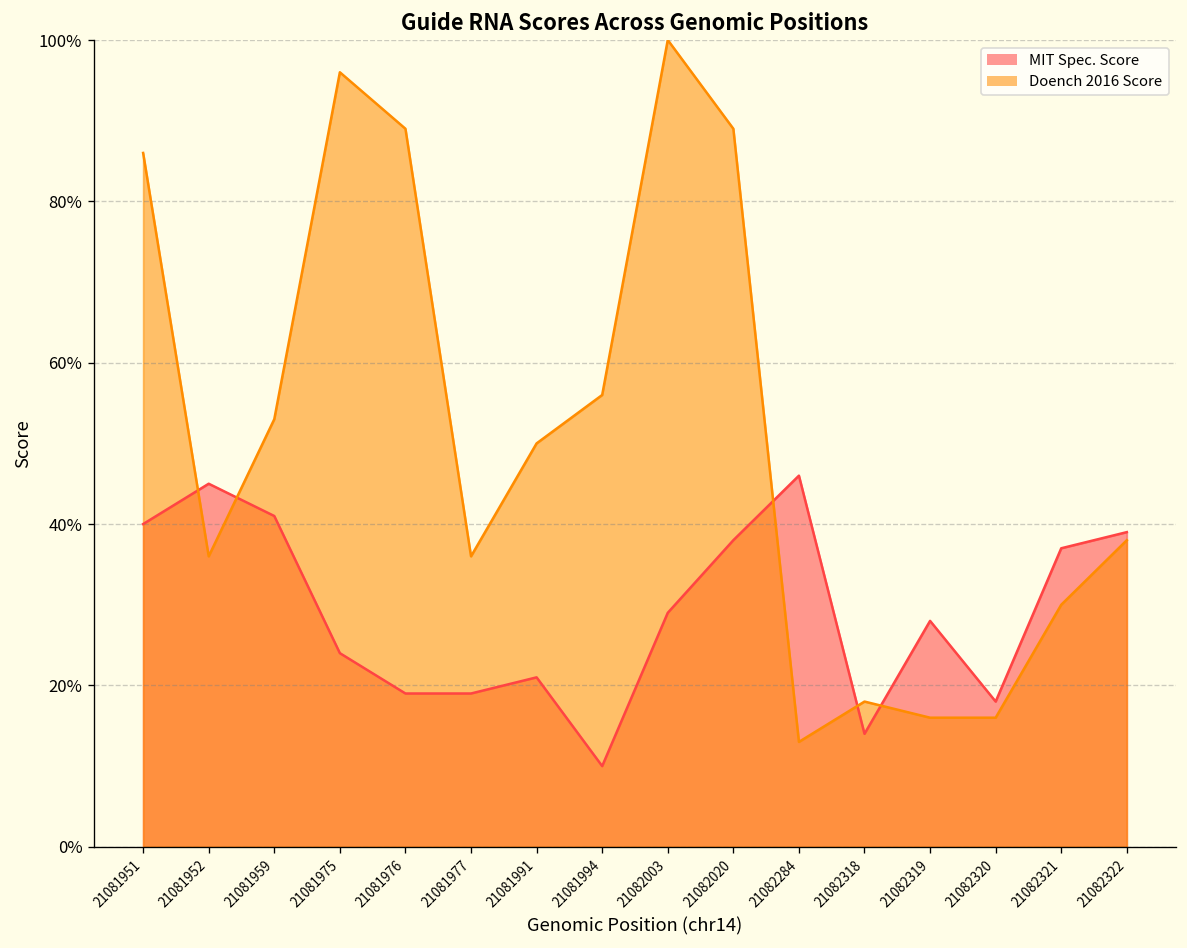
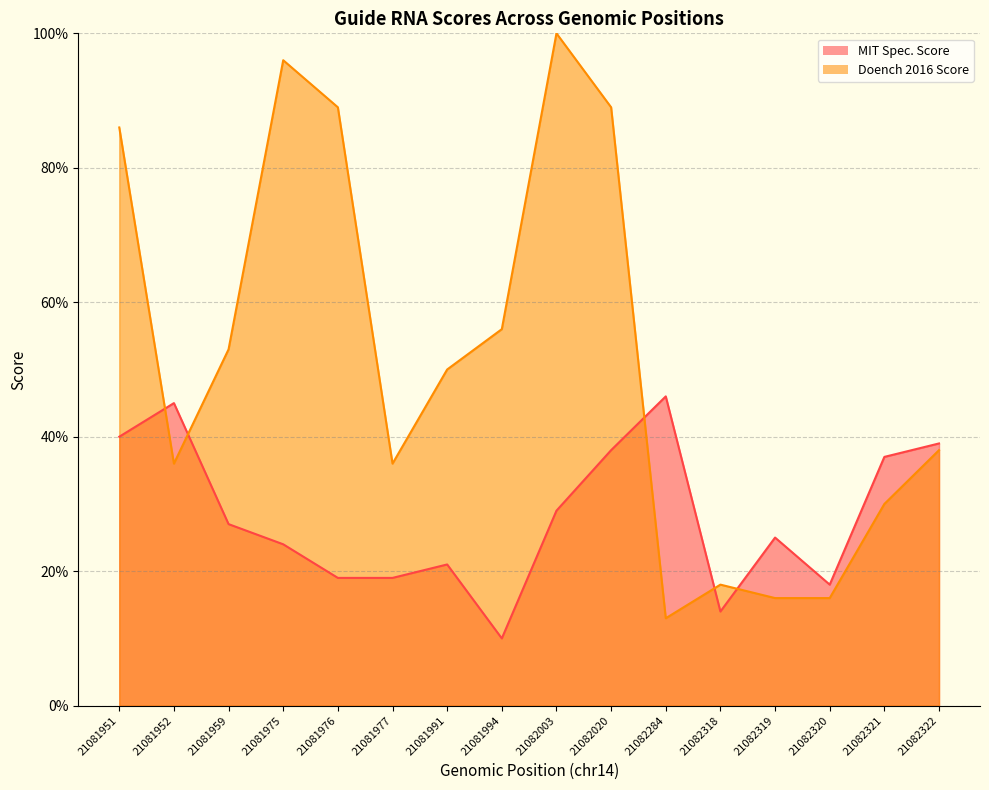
MIT Spec. Score, 21081959: 41% -> 27%
MIT Spec. Score, 21082319: 28% -> 25%
